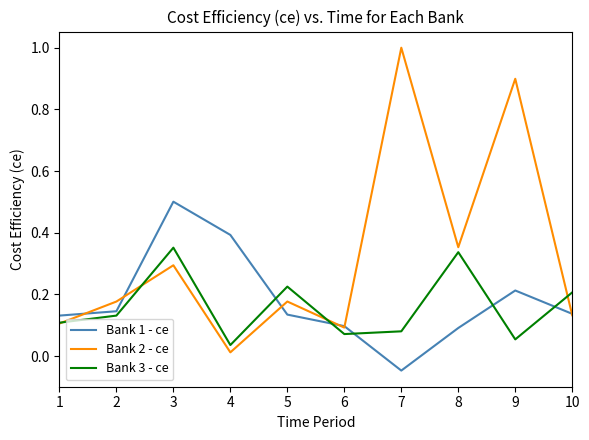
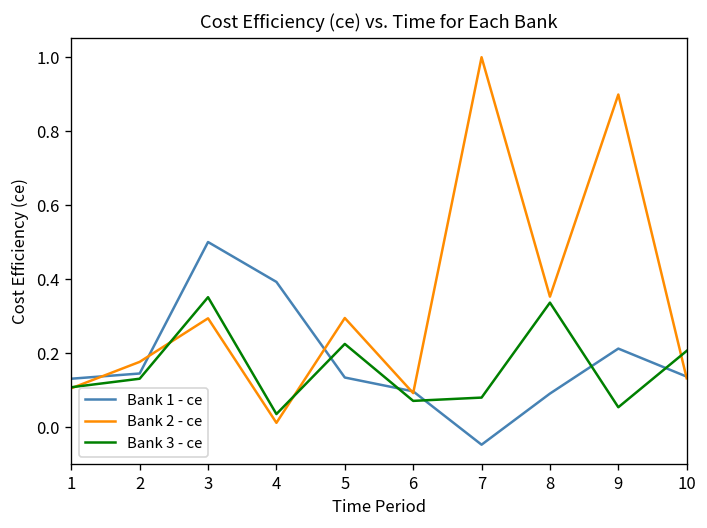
Bank 2 - ce, 5: 0.18 -> 0.30
